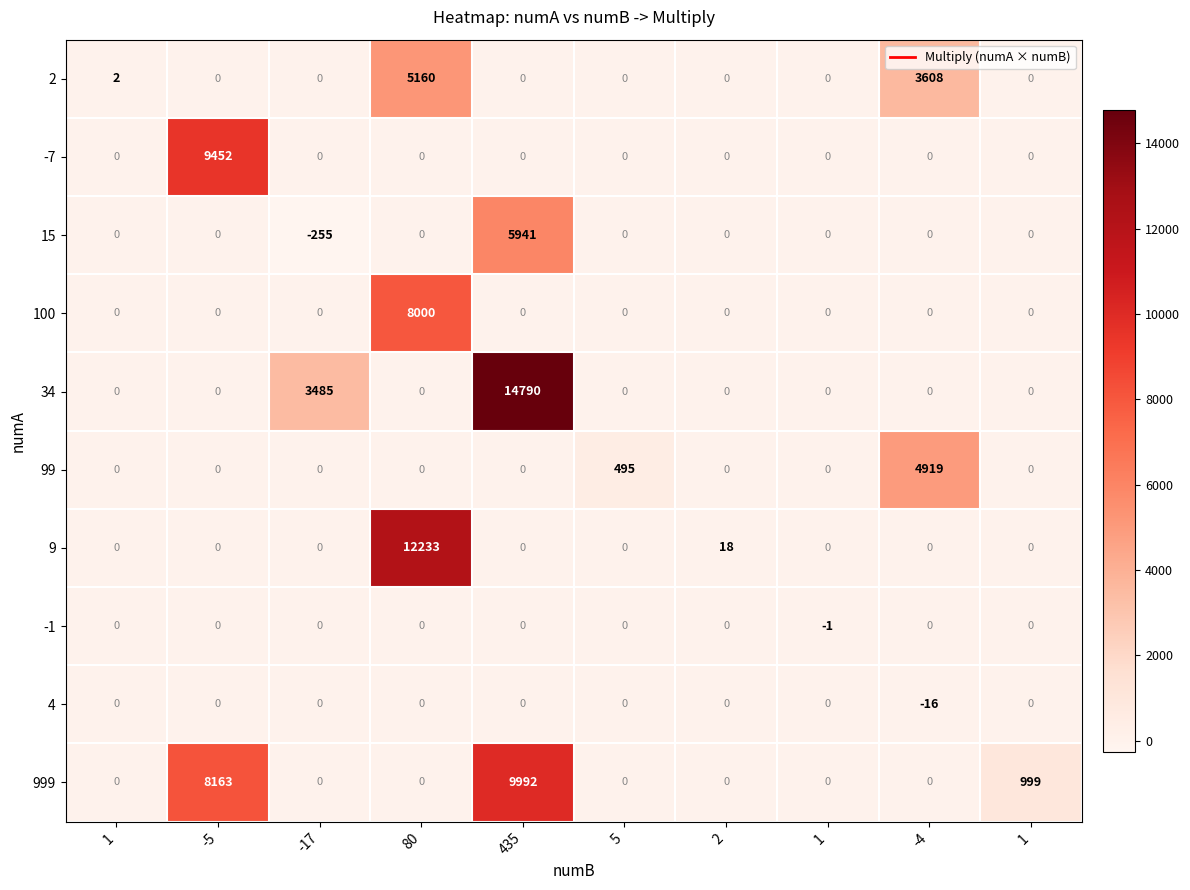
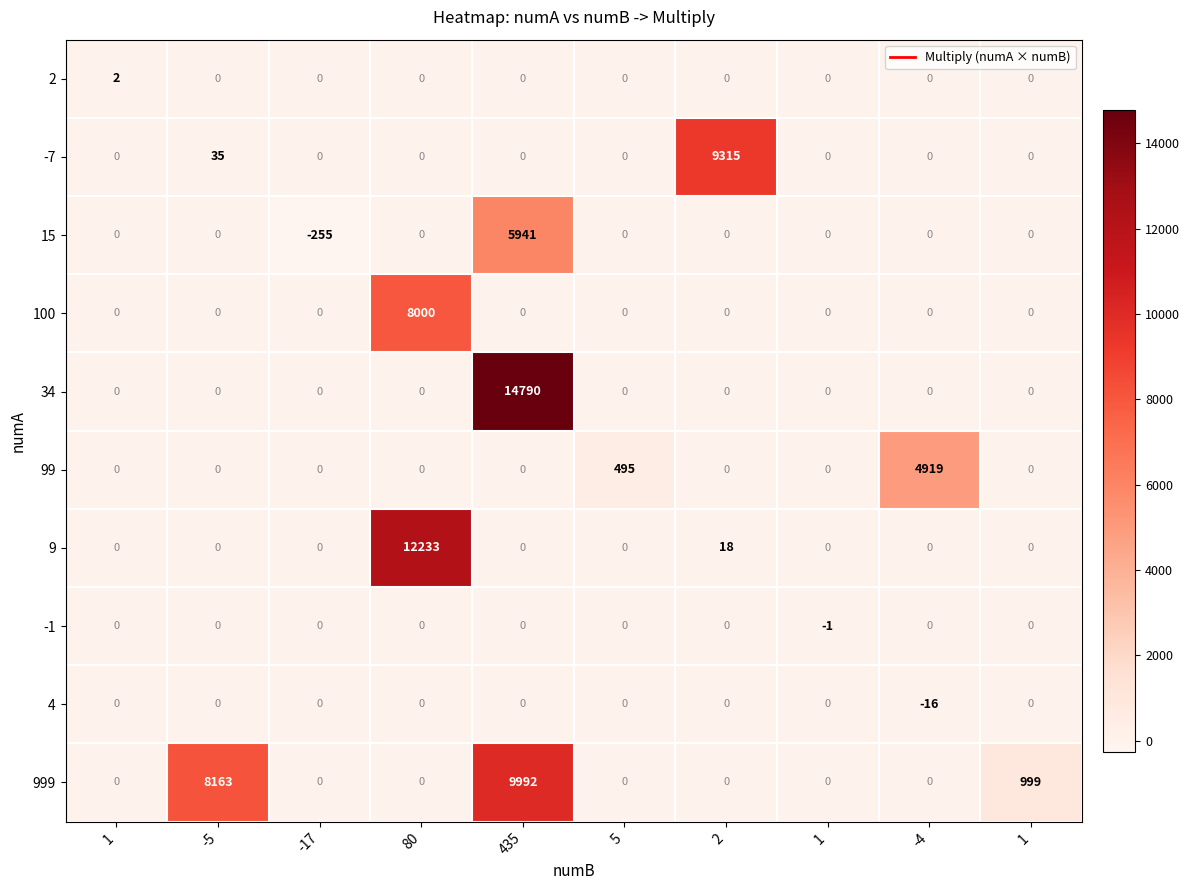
2, 80: 5160 -> 0
2, -4: 3608 -> 0
-7, -5: 9452 -> 35
-7, 2: 0 -> 9315
34, -17: 3485 -> 0
